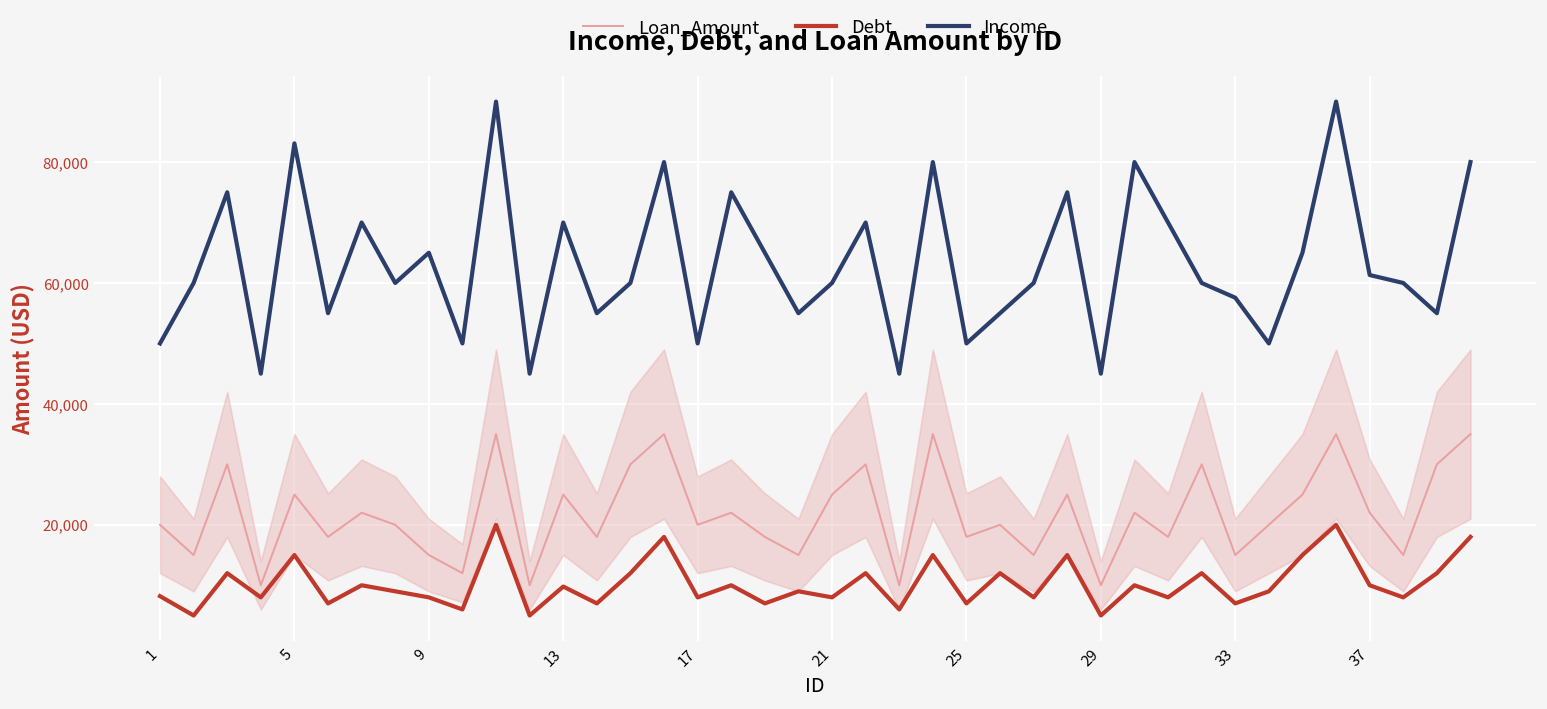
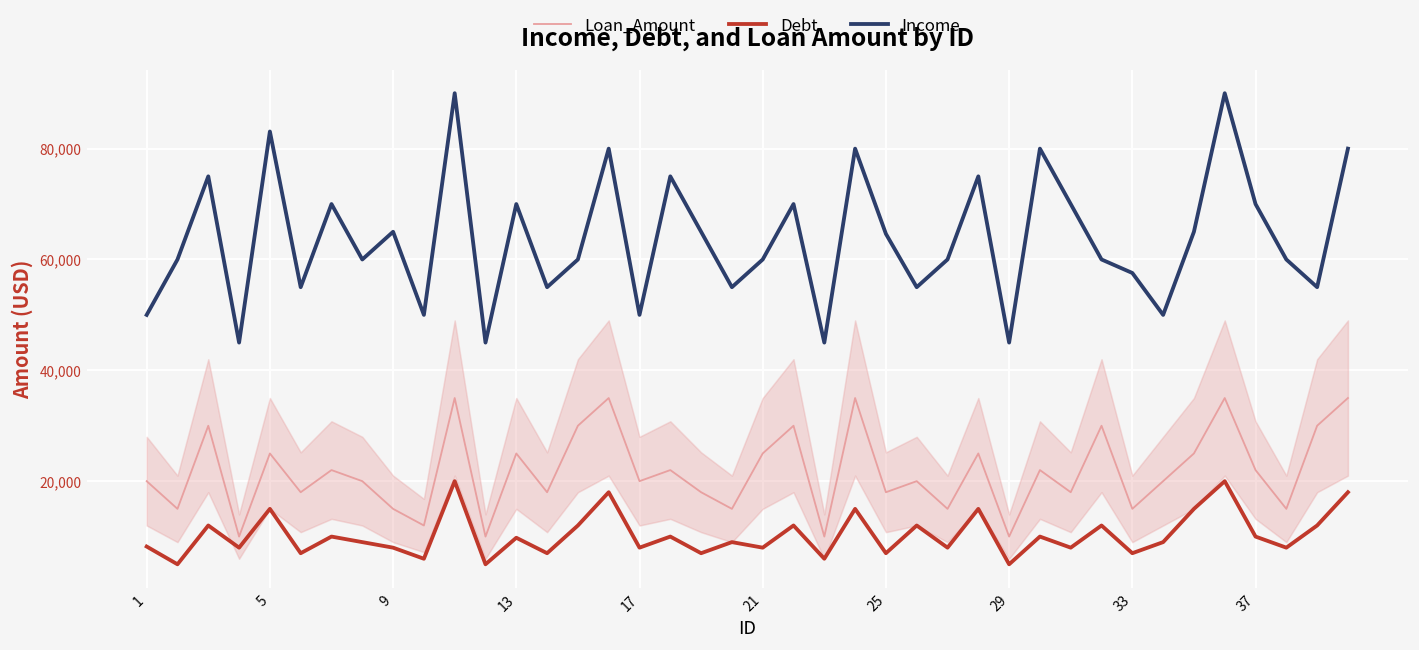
Income, 25: 50,000 -> 65,000
Income, 37: 61,000 -> 70,000
